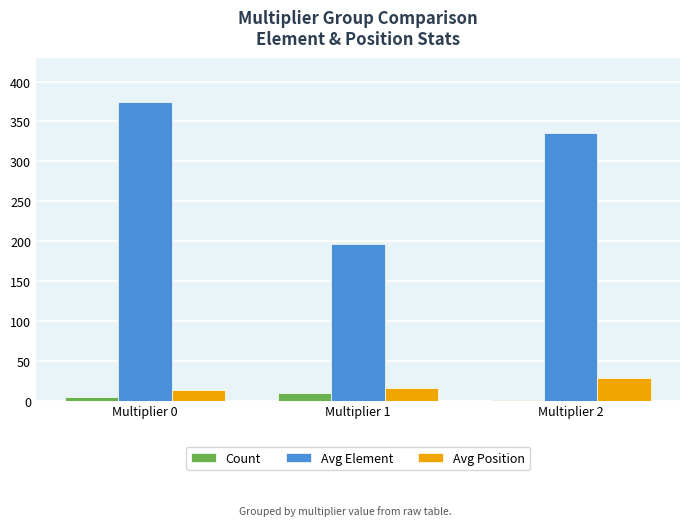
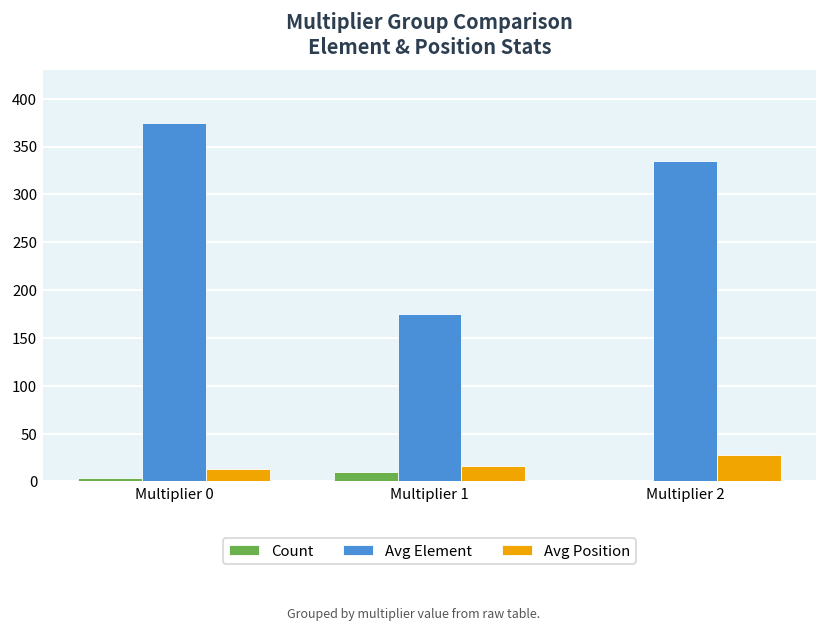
Avg Element, Multiplier 1: 200 -> 180
